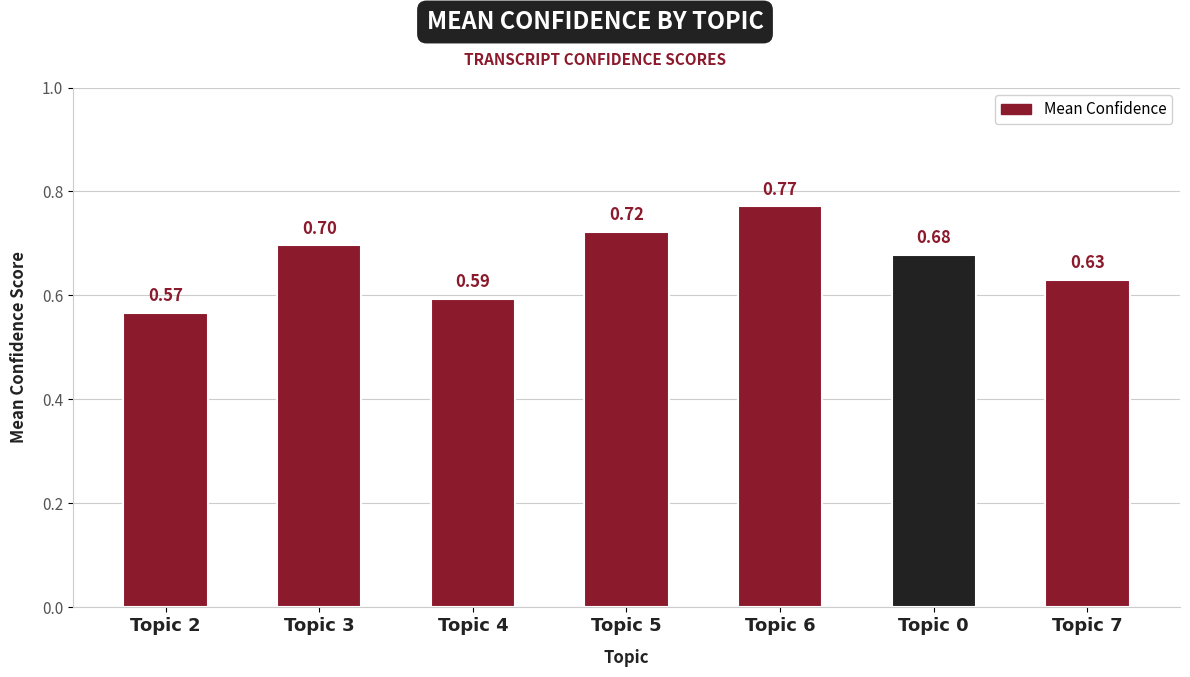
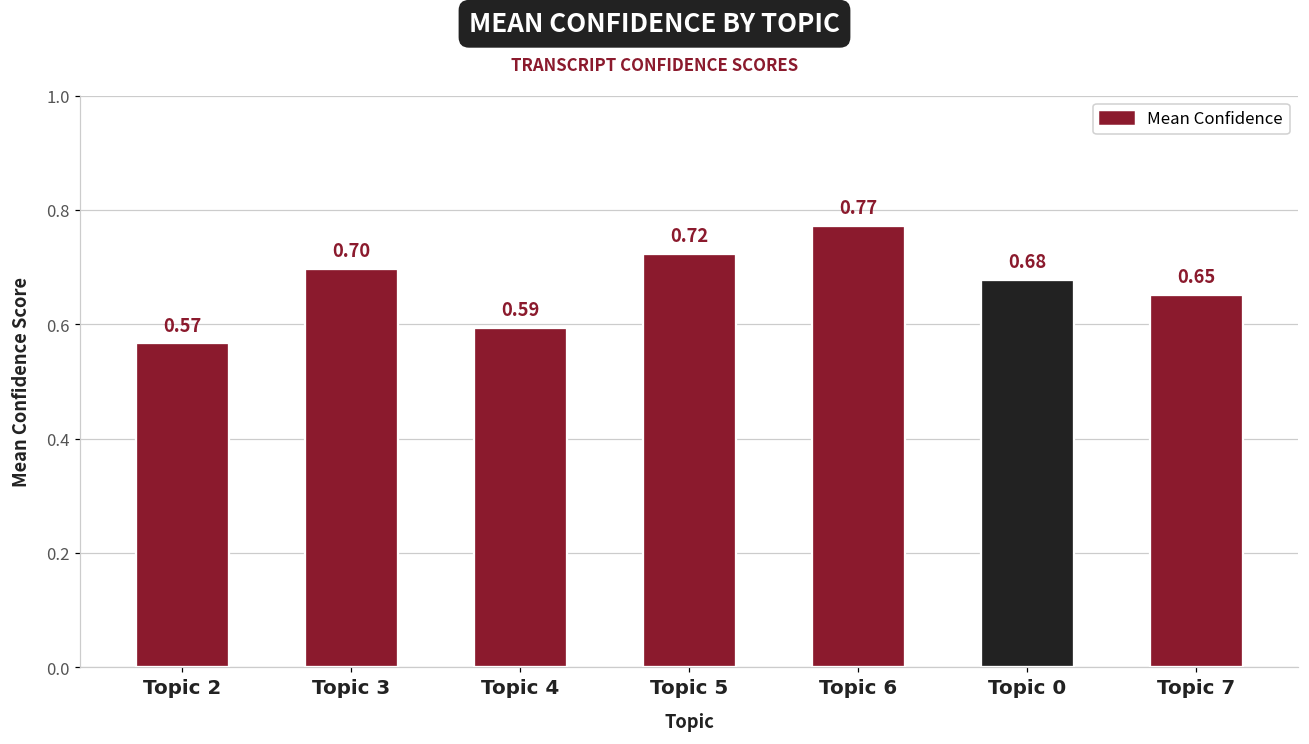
Topic 7: 0.63 -> 0.65
